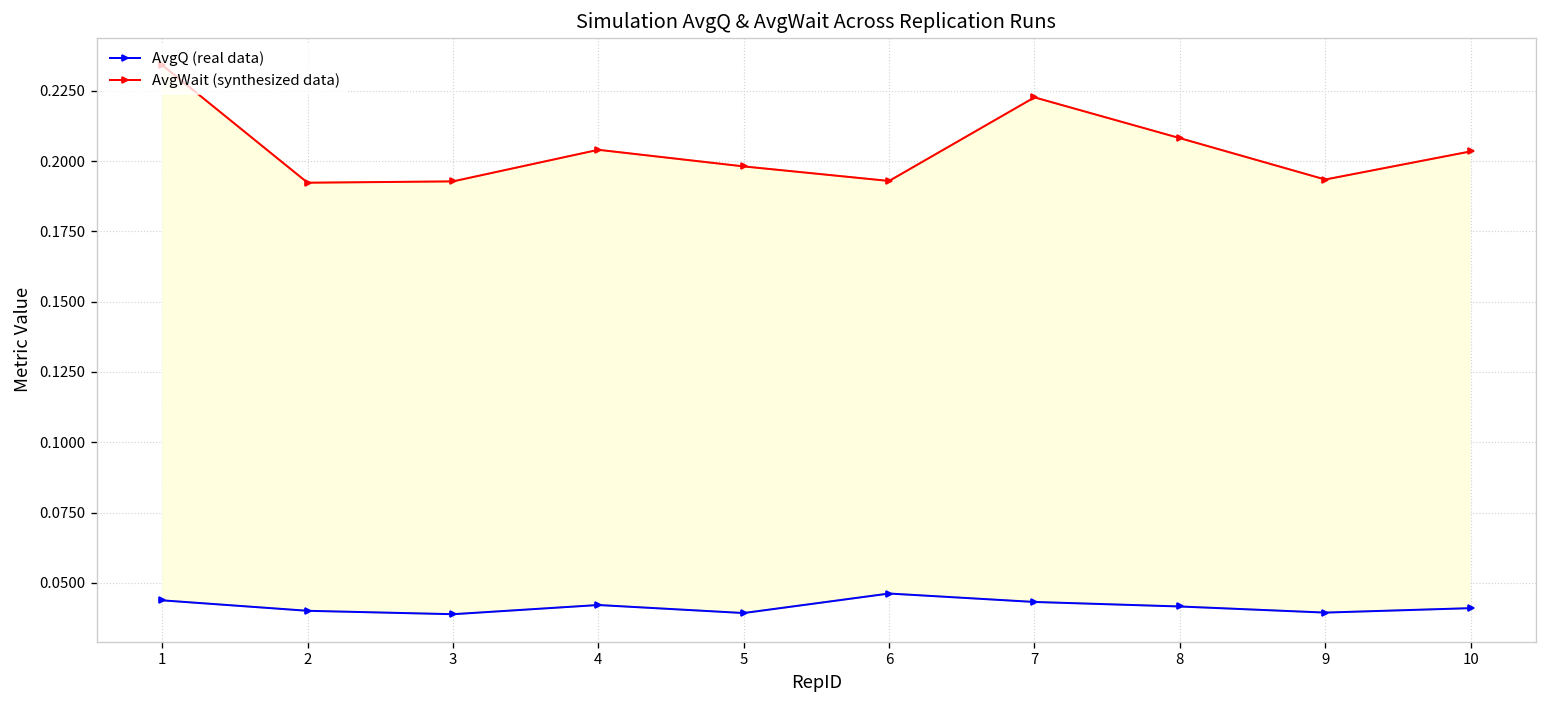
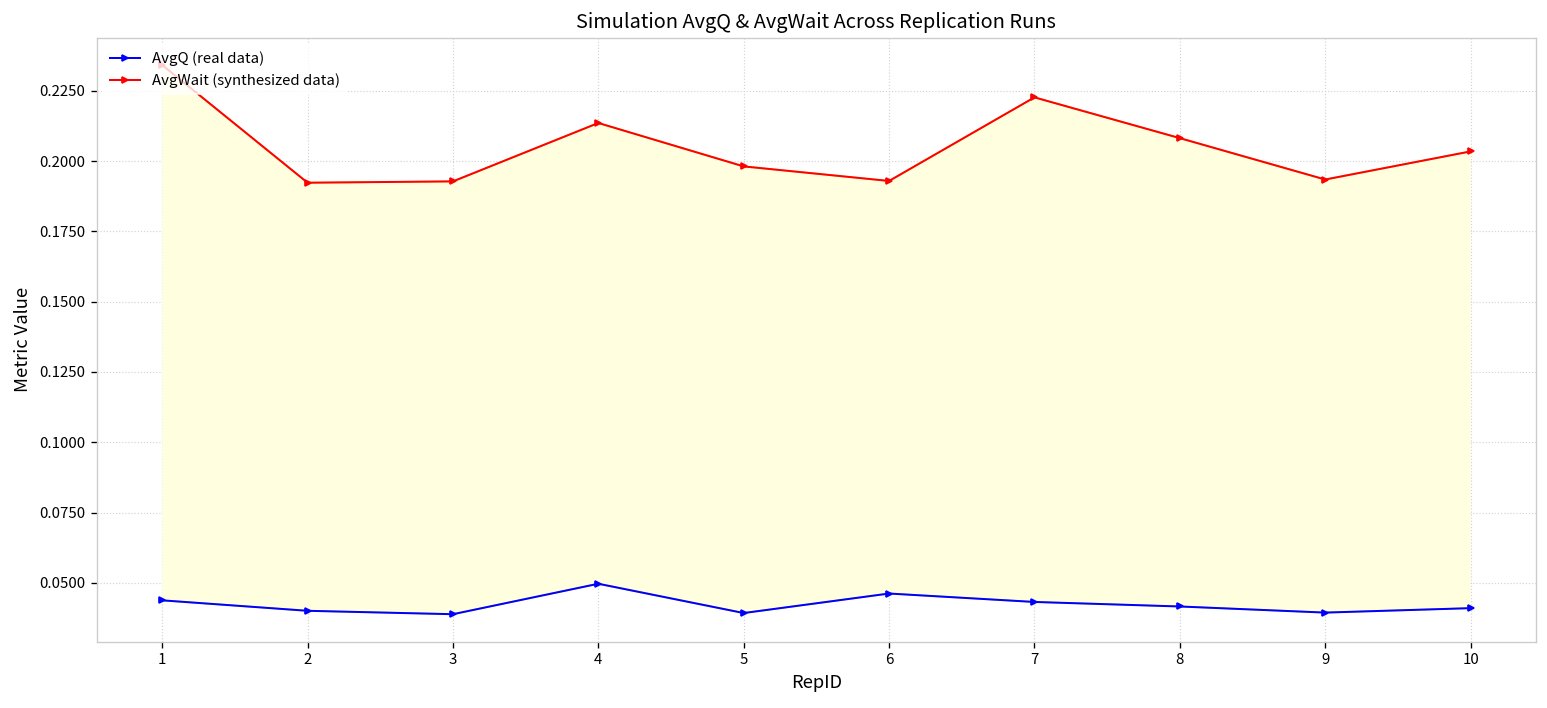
AvgQ (real data), 4: 0.042 -> 0.050
AvgWait (synthesized data), 4: 0.204 -> 0.214
